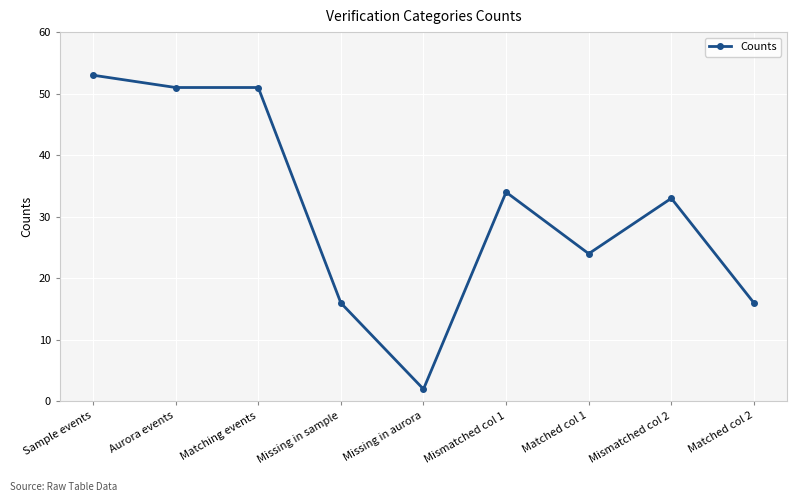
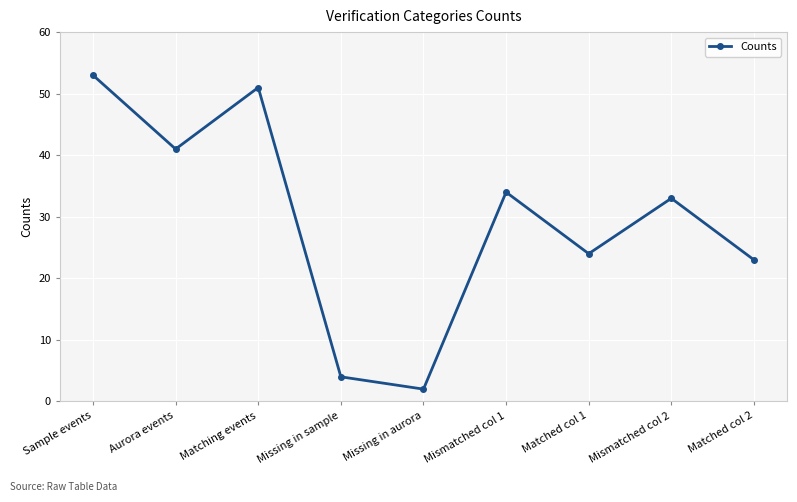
Aurora events: 51 -> 41
Missing in sample: 16 -> 4
Matched col 2: 16 -> 23
